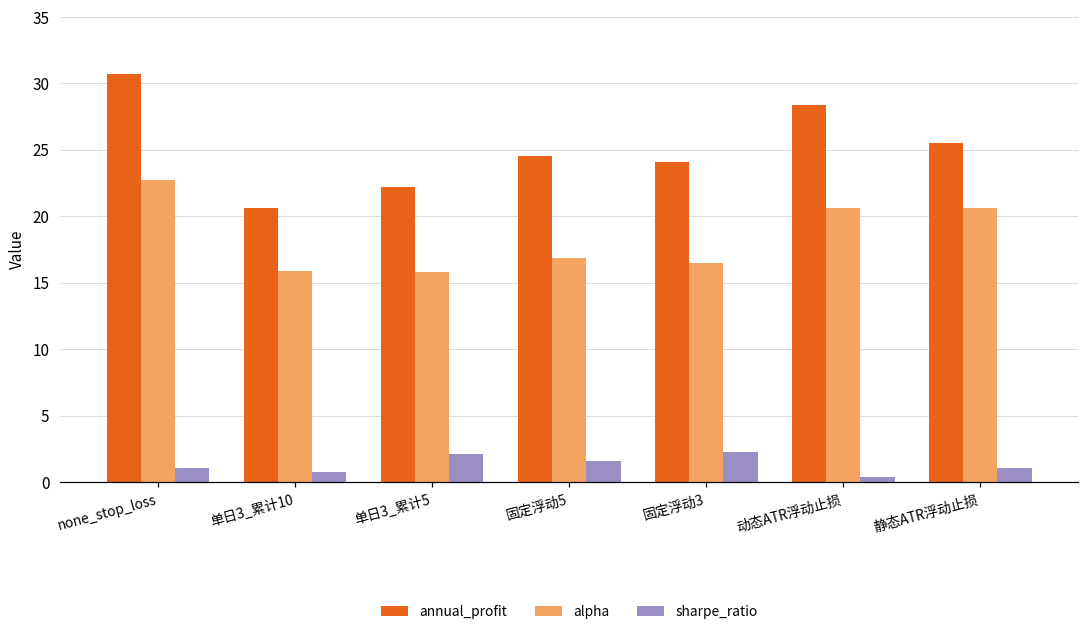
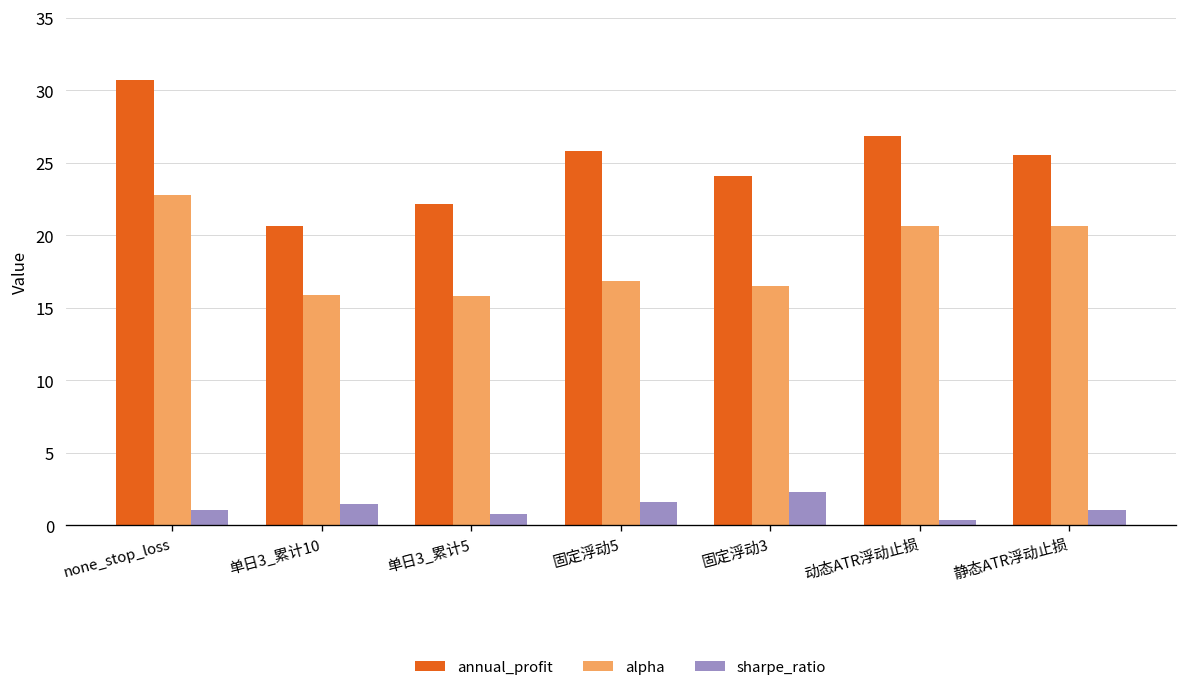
sharpe_ratio, 单日3_累计10: 0.8 -> 1.5
sharpe_ratio, 单日3_累计5: 2.1 -> 0.8
annual_profit, 固定浮动5: 24.5 -> 25.8
annual_profit, 动态ATR浮动止损: 28.3 -> 26.8
